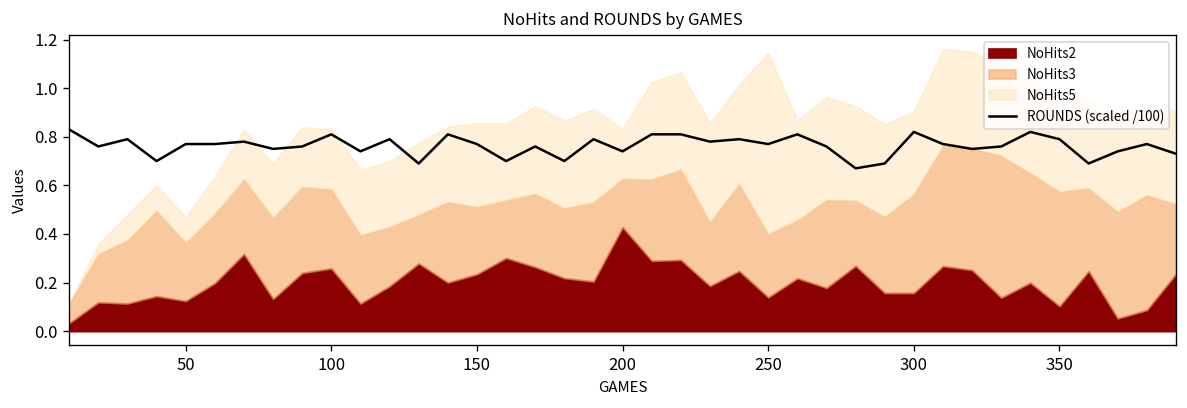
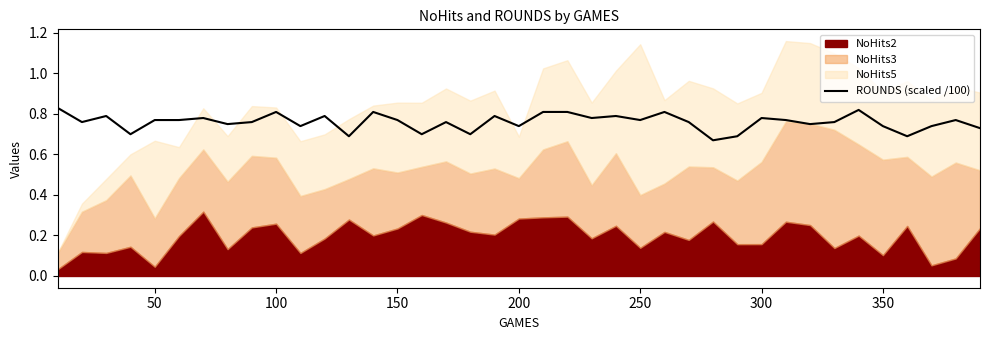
NoHits2, 50: 0.12 -> 0.05
NoHits5, 50: 0.10 -> 0.38
NoHits2, 200: 0.43 -> 0.28
ROUNDS (scaled /100), 300: 0.82 -> 0.78
ROUNDS (scaled /100), 350: 0.79 -> 0.74
